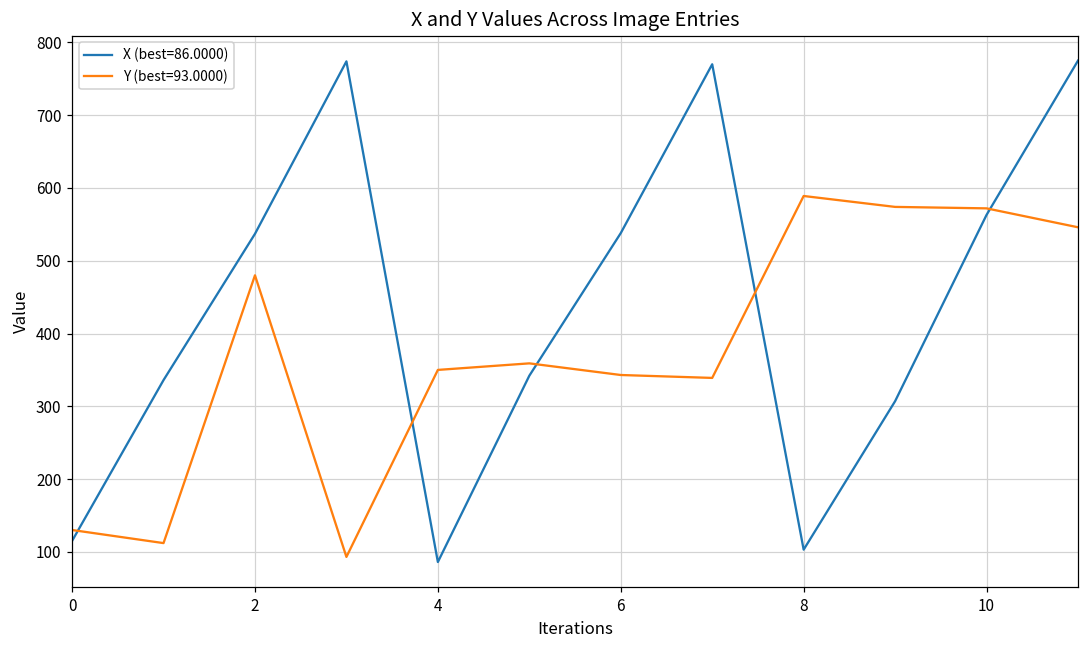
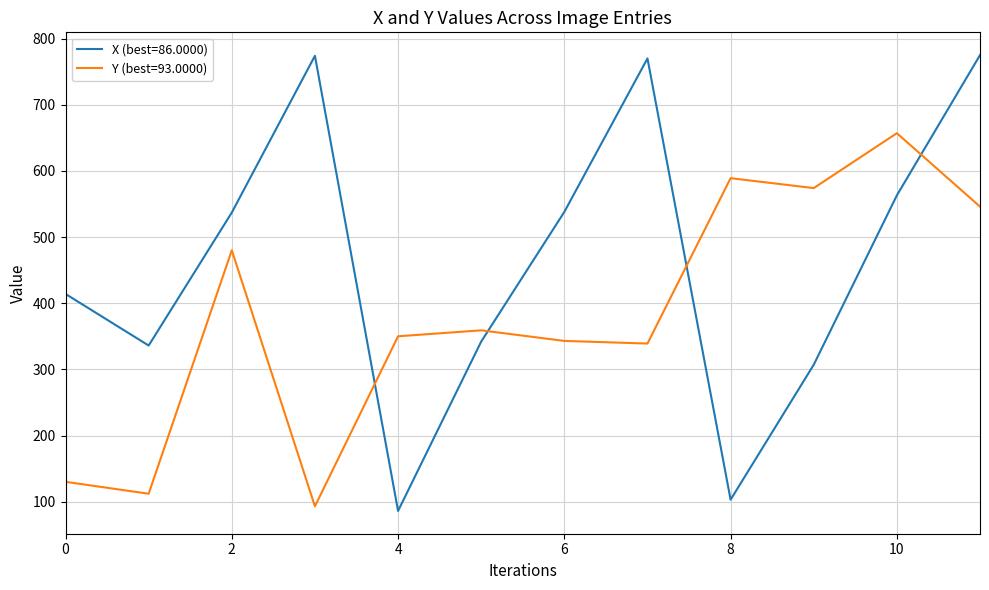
X (best=86.0000), 0: 120 -> 410
Y (best=93.0000), 10: 570 -> 660
